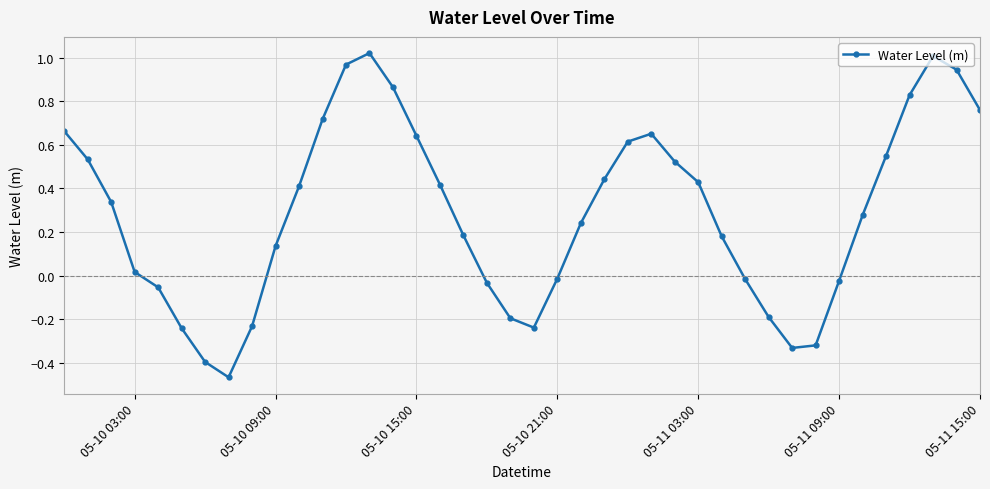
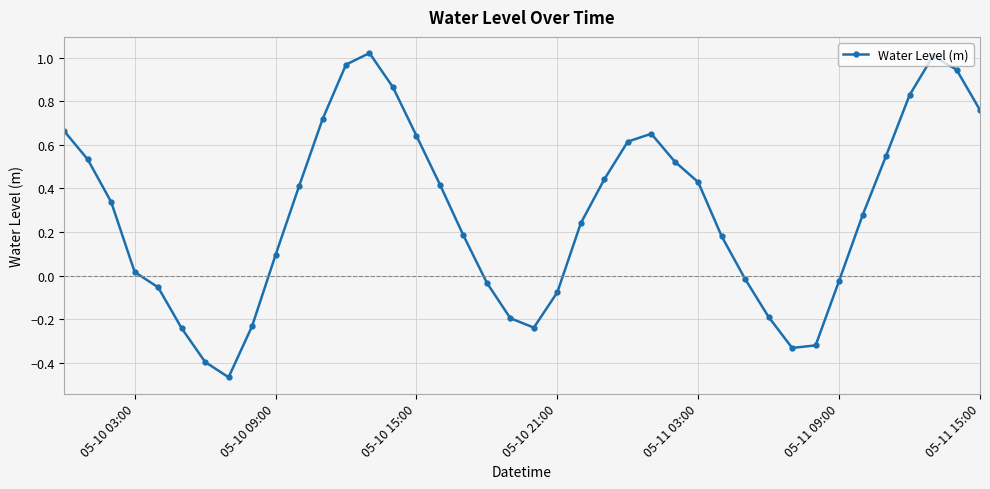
05-10 09:00: 0.14 -> 0.09
05-10 21:00: -0.01 -> -0.08
